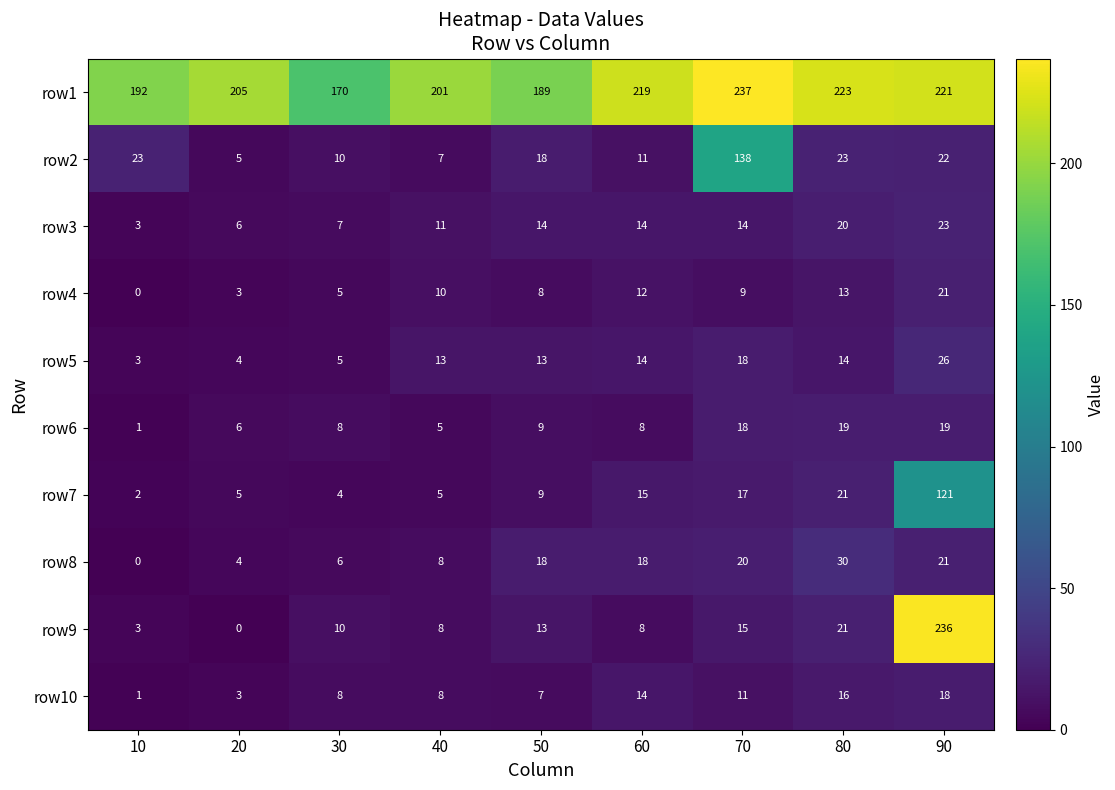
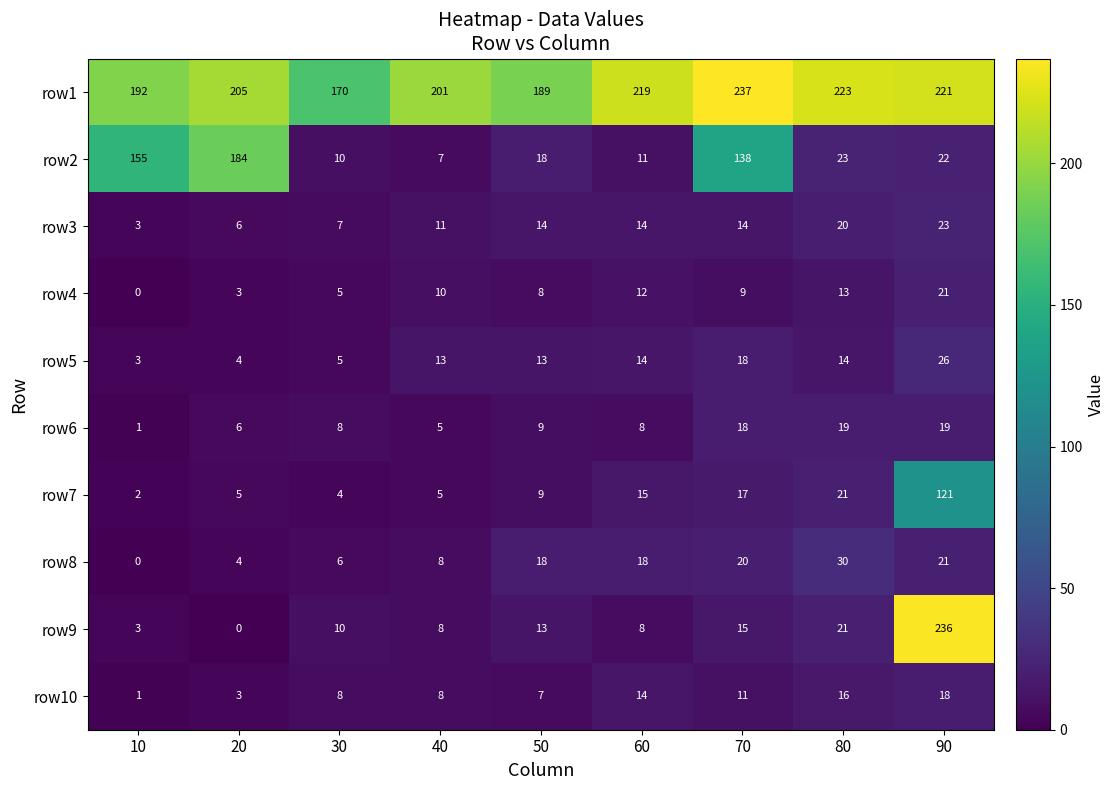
row2, 10: 23 -> 155
row2, 20: 5 -> 184
